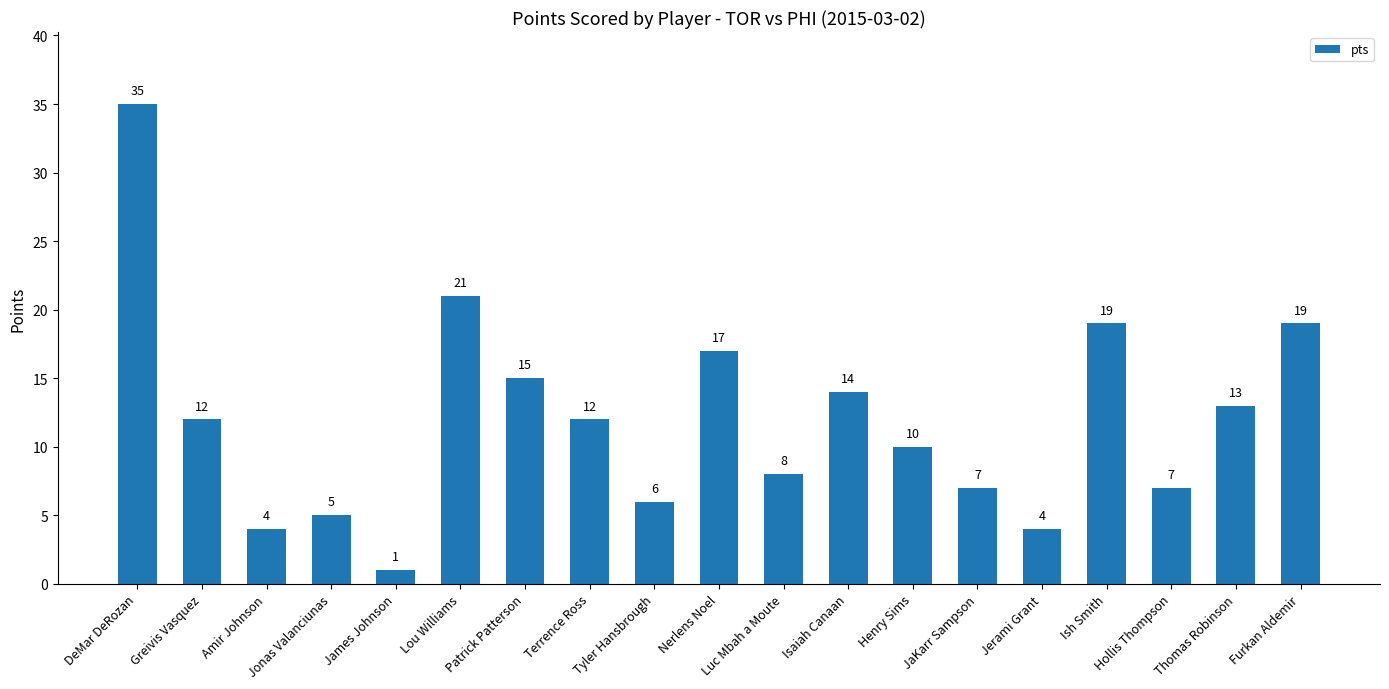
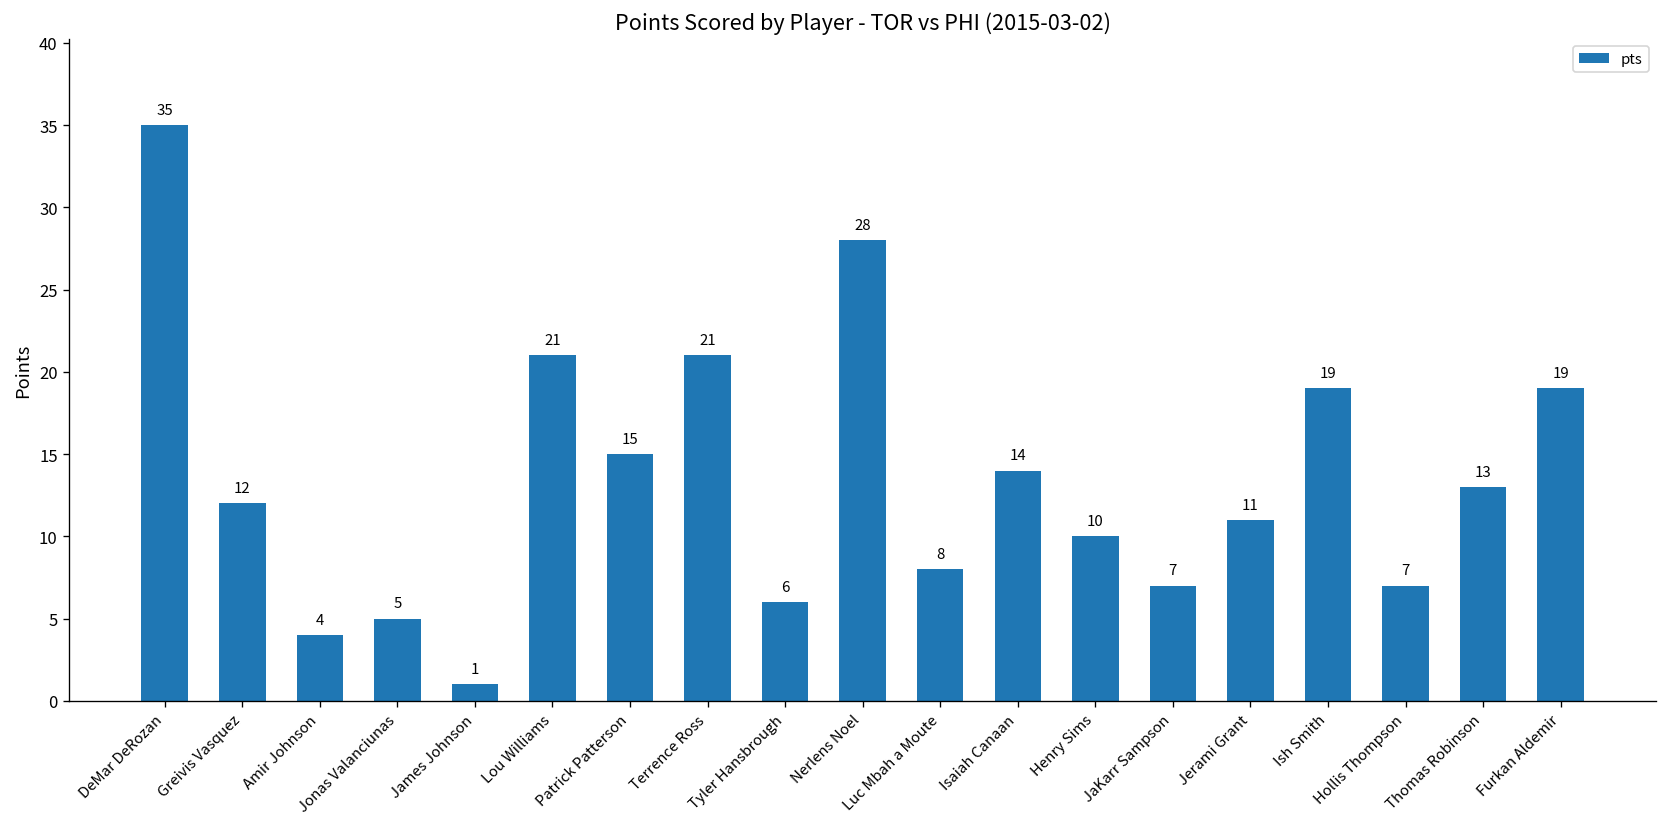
Terrence Ross: 12 -> 21
Nerlens Noel: 17 -> 28
Jerami Grant: 4 -> 11
